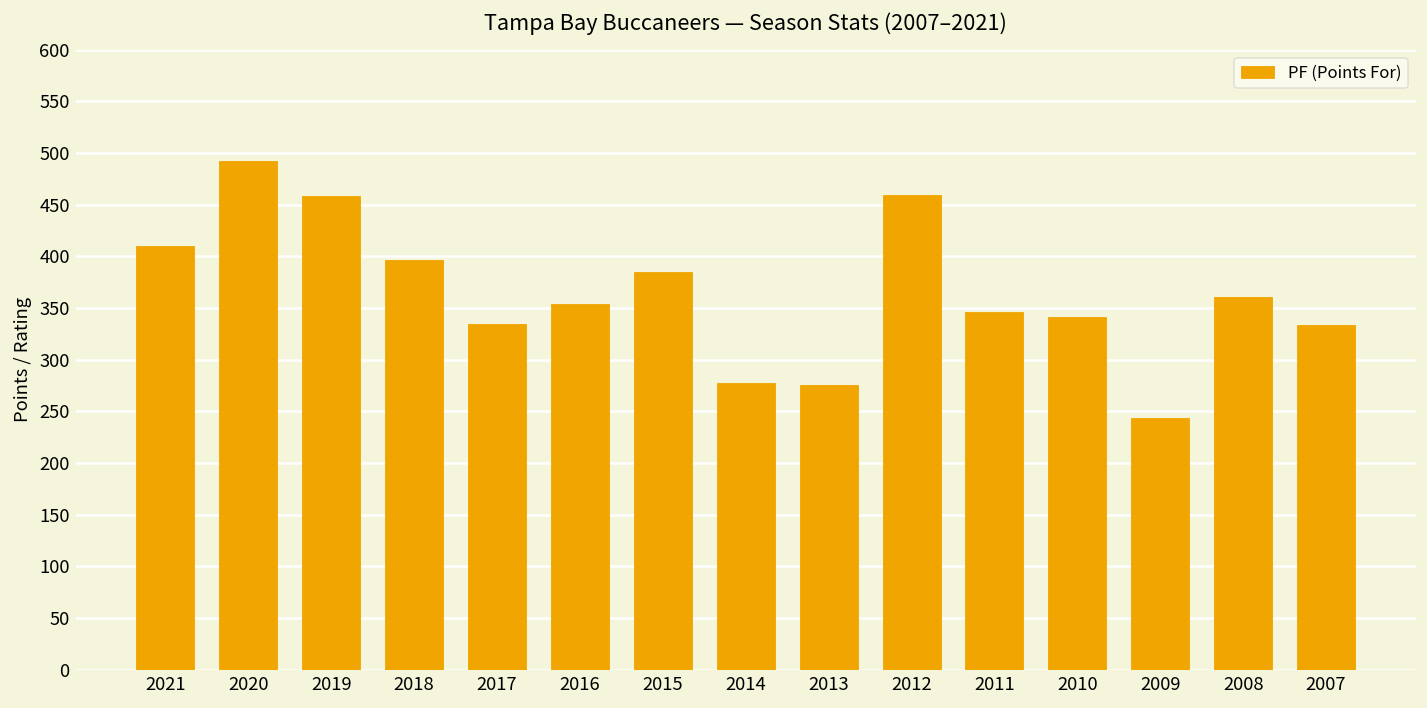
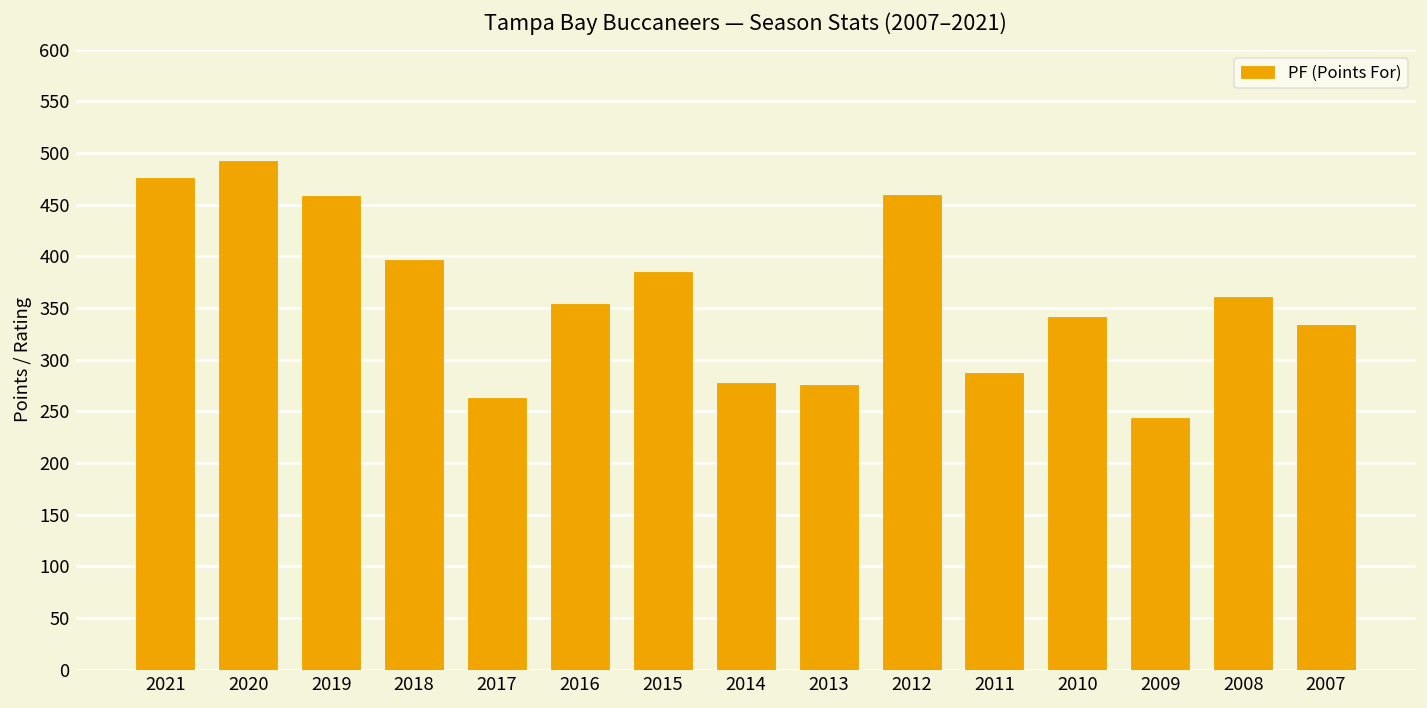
2021: 410 -> 480
2017: 340 -> 260
2011: 350 -> 290
